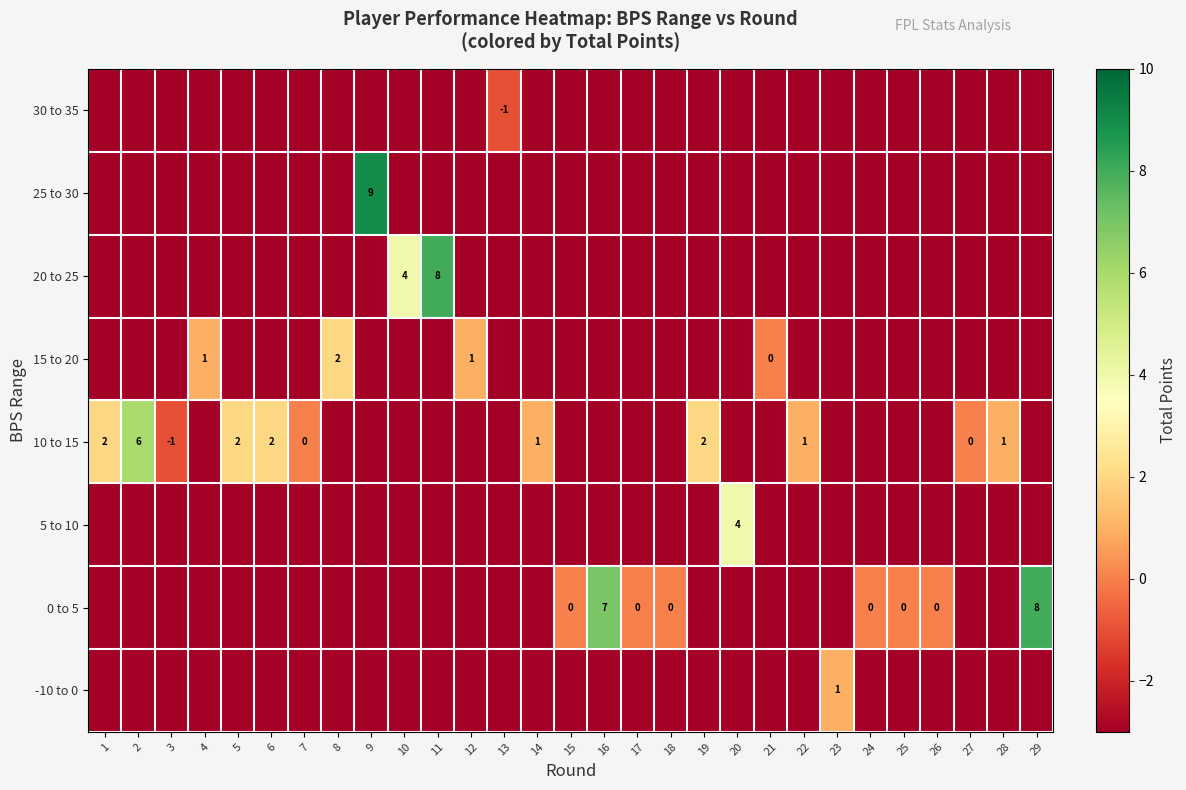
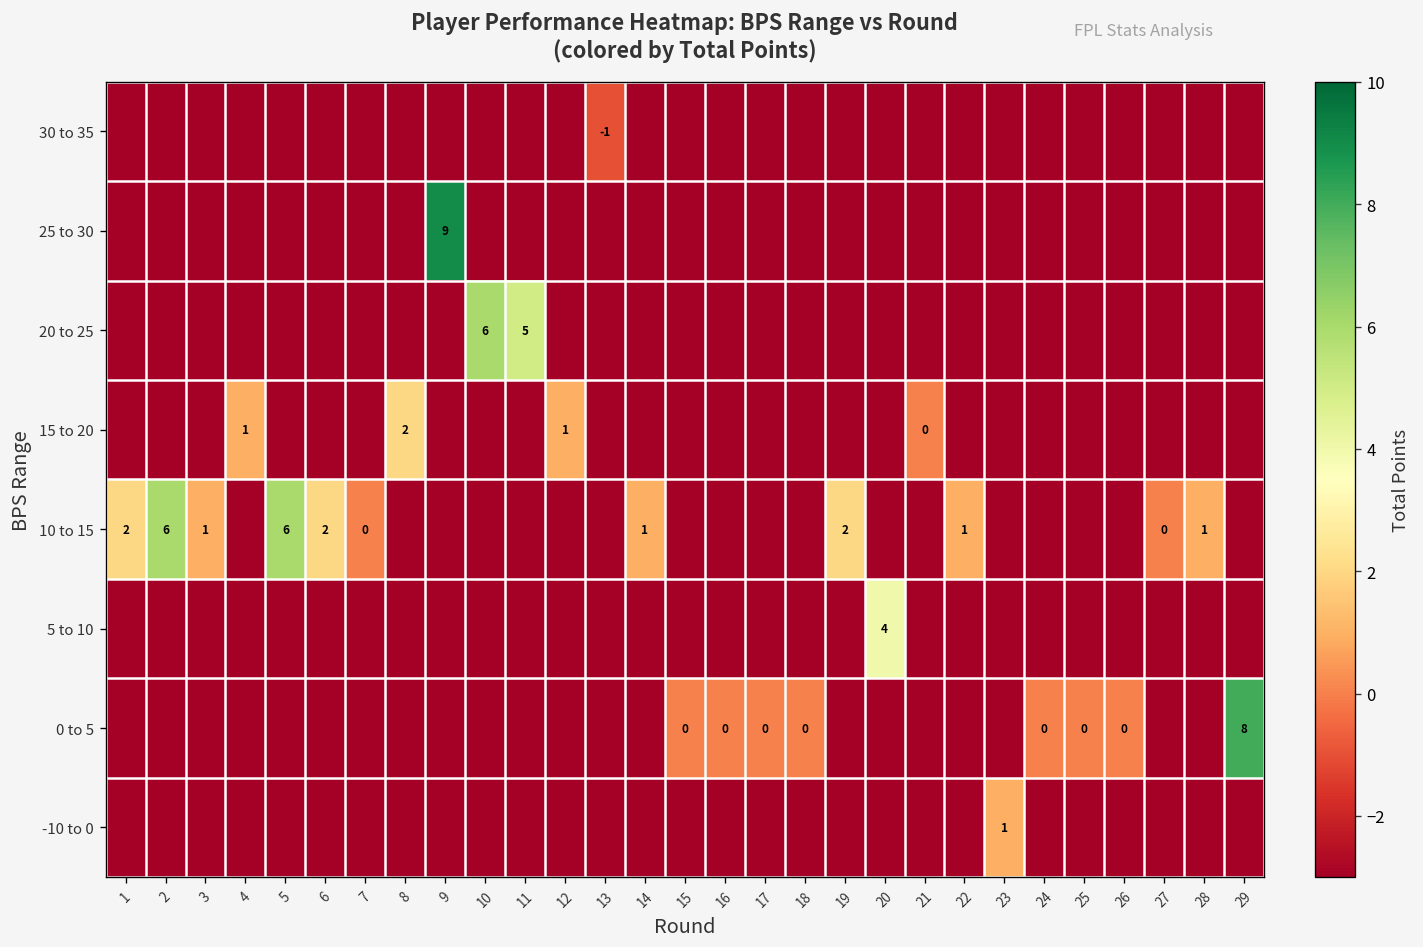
20 to 25, 10: 4 -> 6
20 to 25, 11: 8 -> 5
10 to 15, 3: -1 -> 1
10 to 15, 5: 2 -> 6
0 to 5, 16: 7 -> 0
